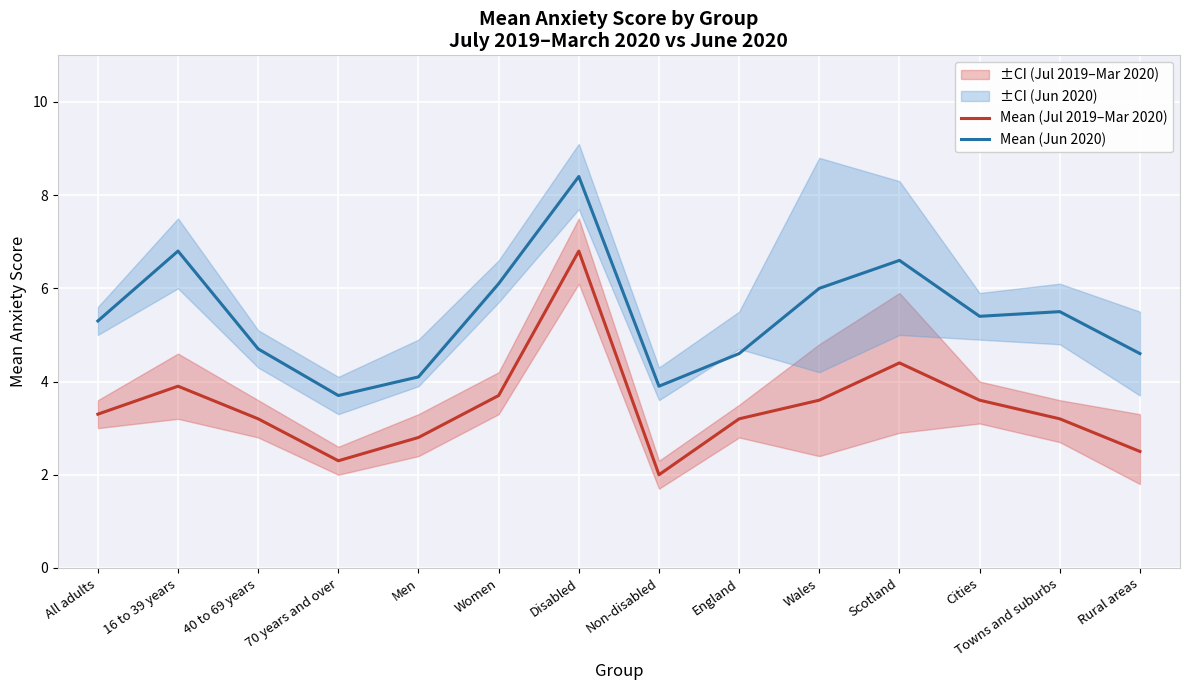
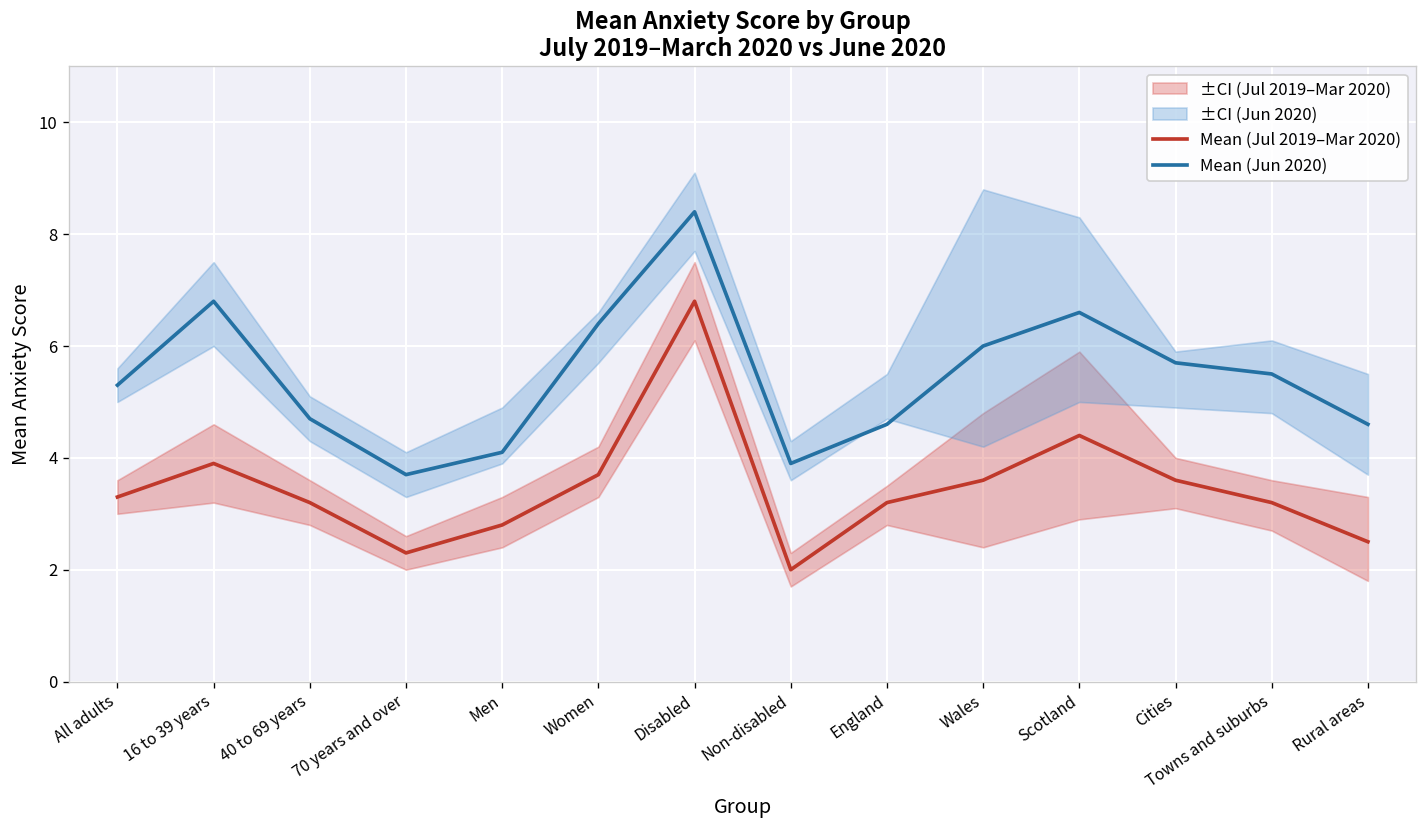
Mean (Jun 2020), Women: 6.1 -> 6.4
Mean (Jun 2020), Cities: 5.4 -> 5.7
